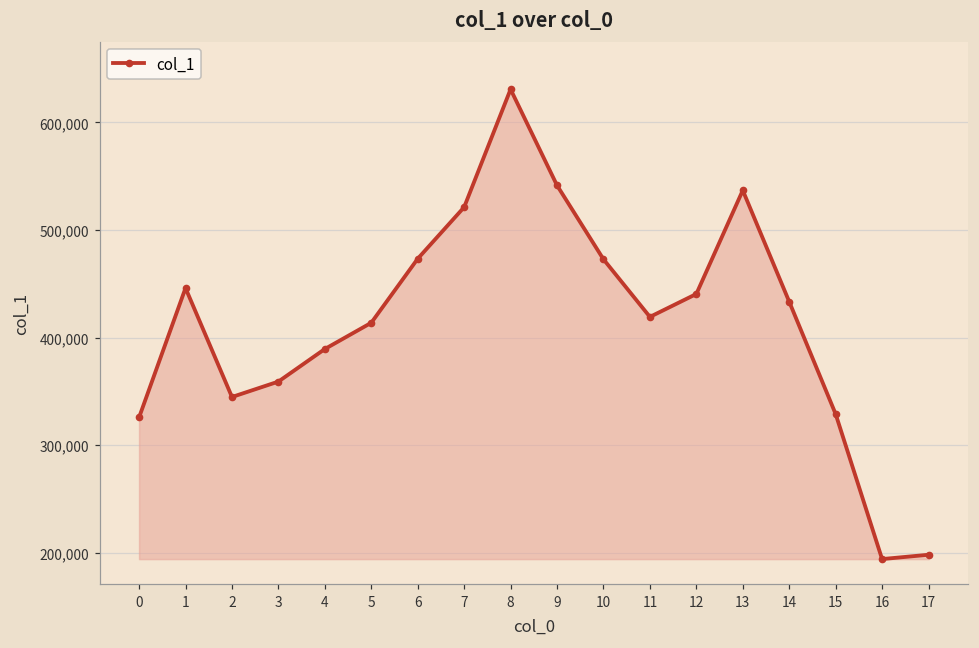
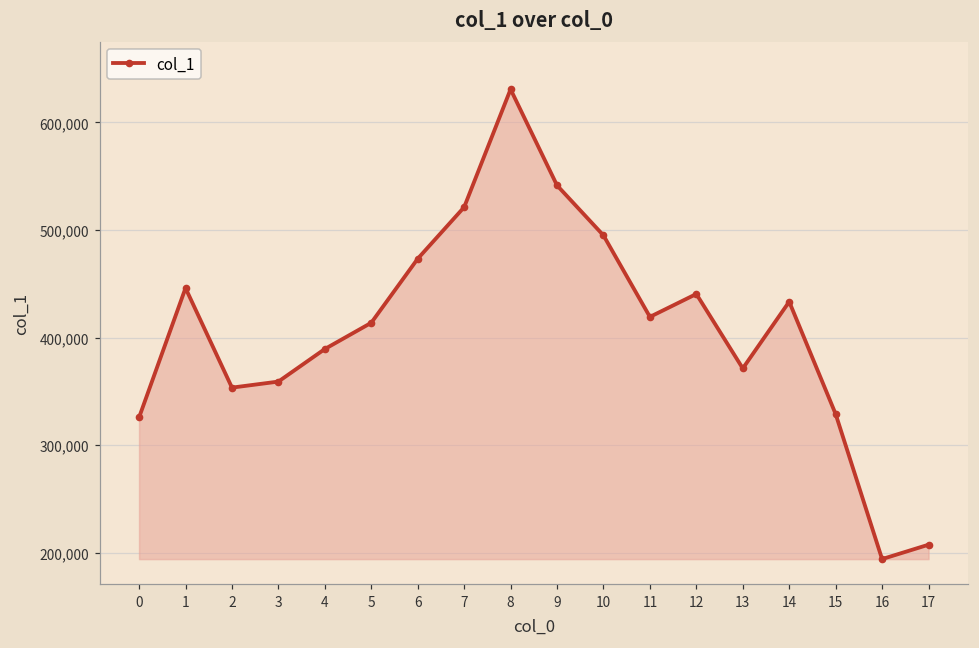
2: 340,000 -> 350,000
10: 470,000 -> 490,000
13: 540,000 -> 370,000
17: 200,000 -> 210,000
